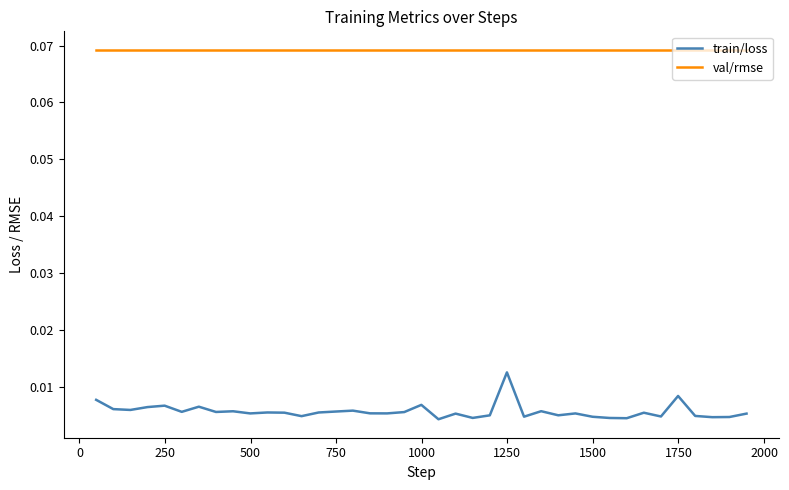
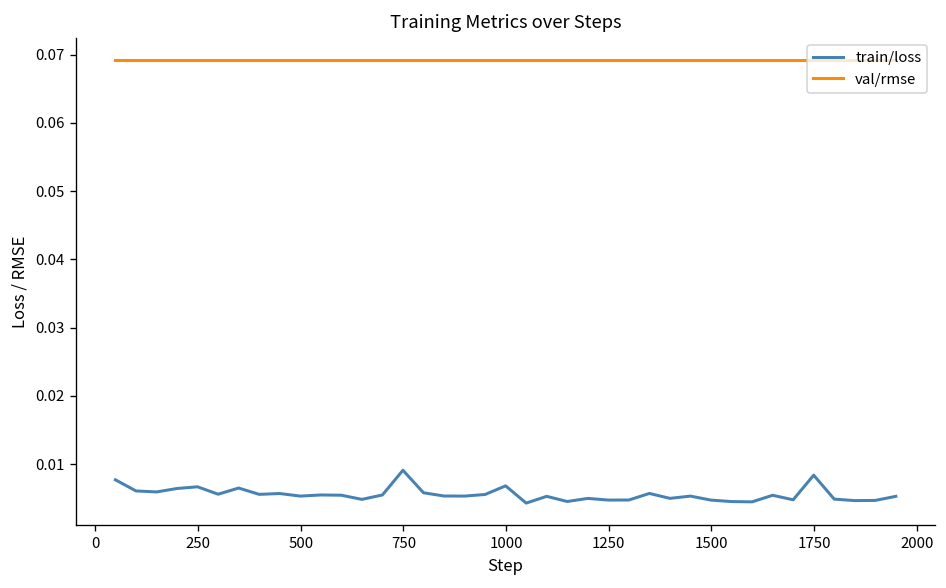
train/loss, 750: 0.006 -> 0.009
train/loss, 1250: 0.013 -> 0.005
